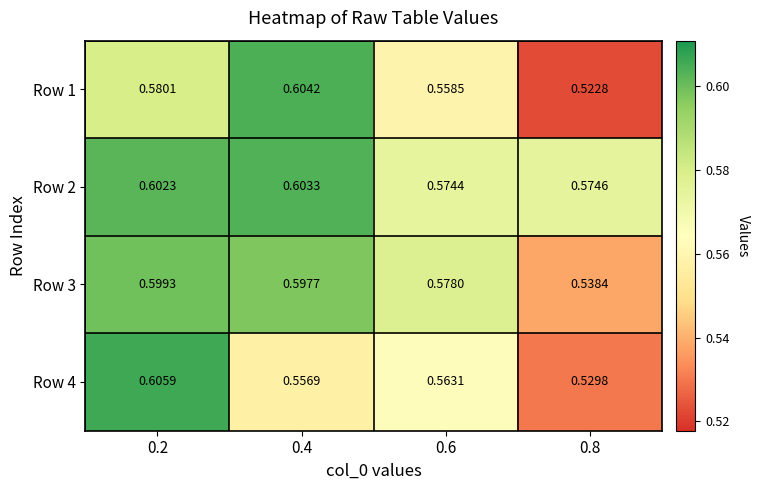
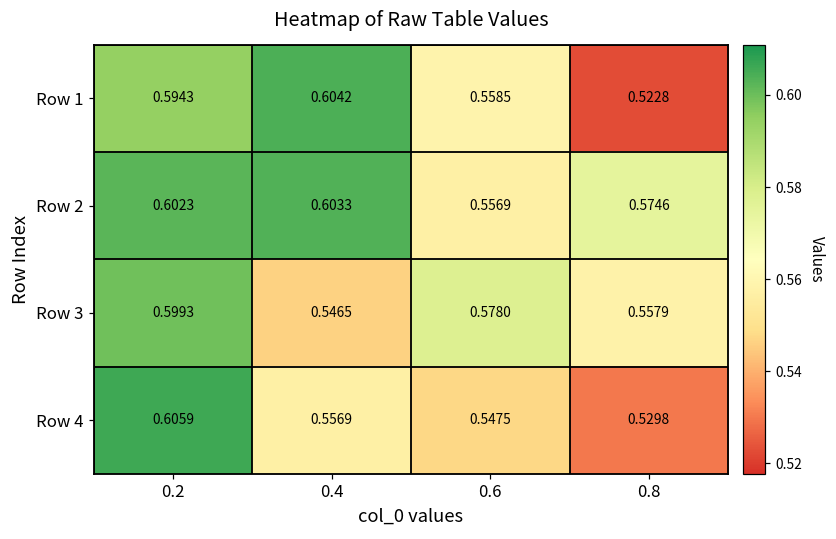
Row 1, 0.2: 0.5801 -> 0.5943
Row 2, 0.6: 0.5744 -> 0.5569
Row 3, 0.4: 0.5977 -> 0.5465
Row 3, 0.8: 0.5384 -> 0.5579
Row 4, 0.6: 0.5631 -> 0.5475
